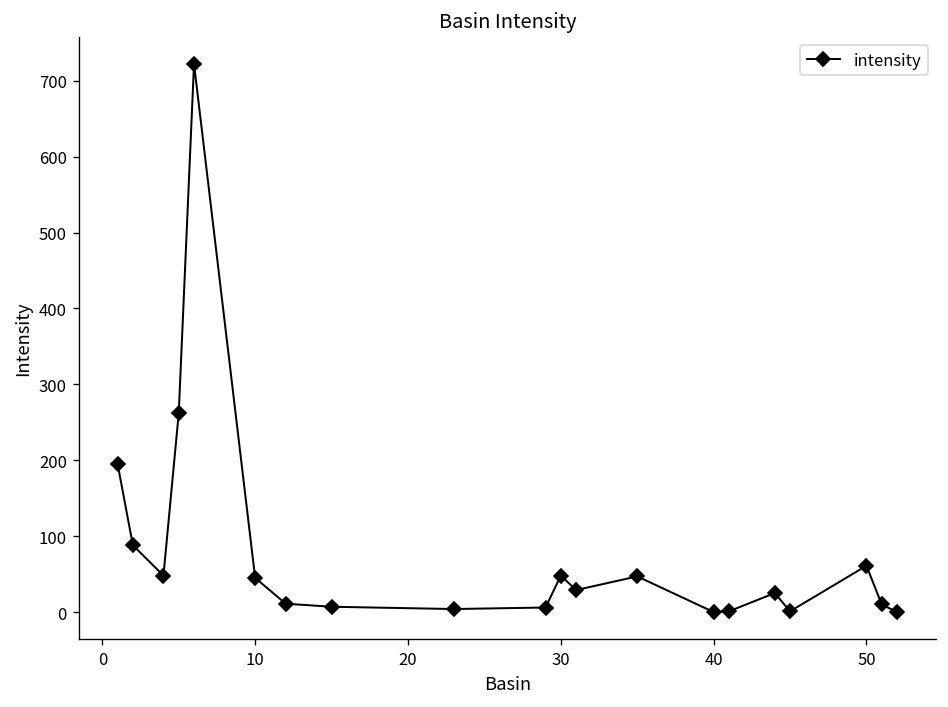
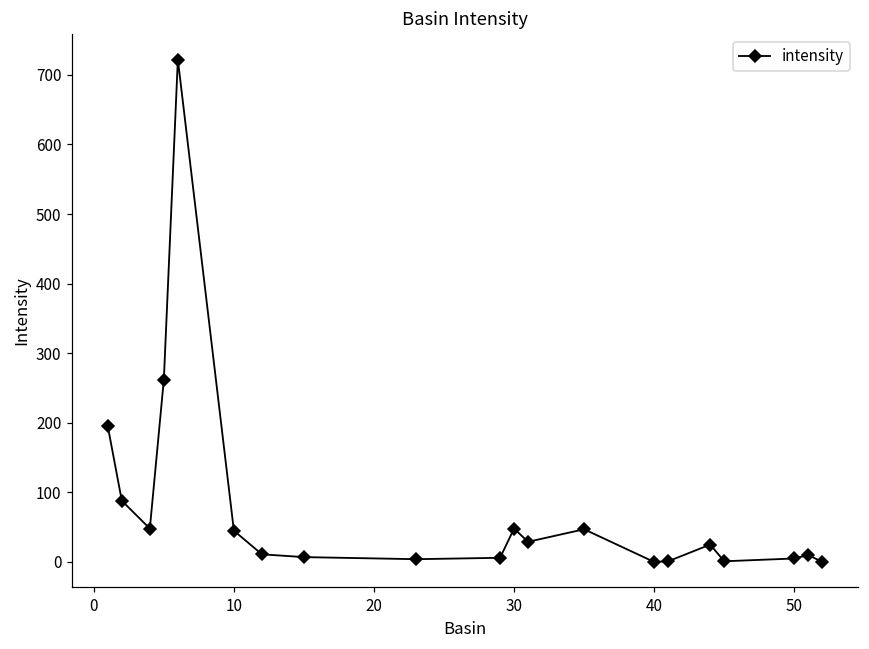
50: 60 -> 10
